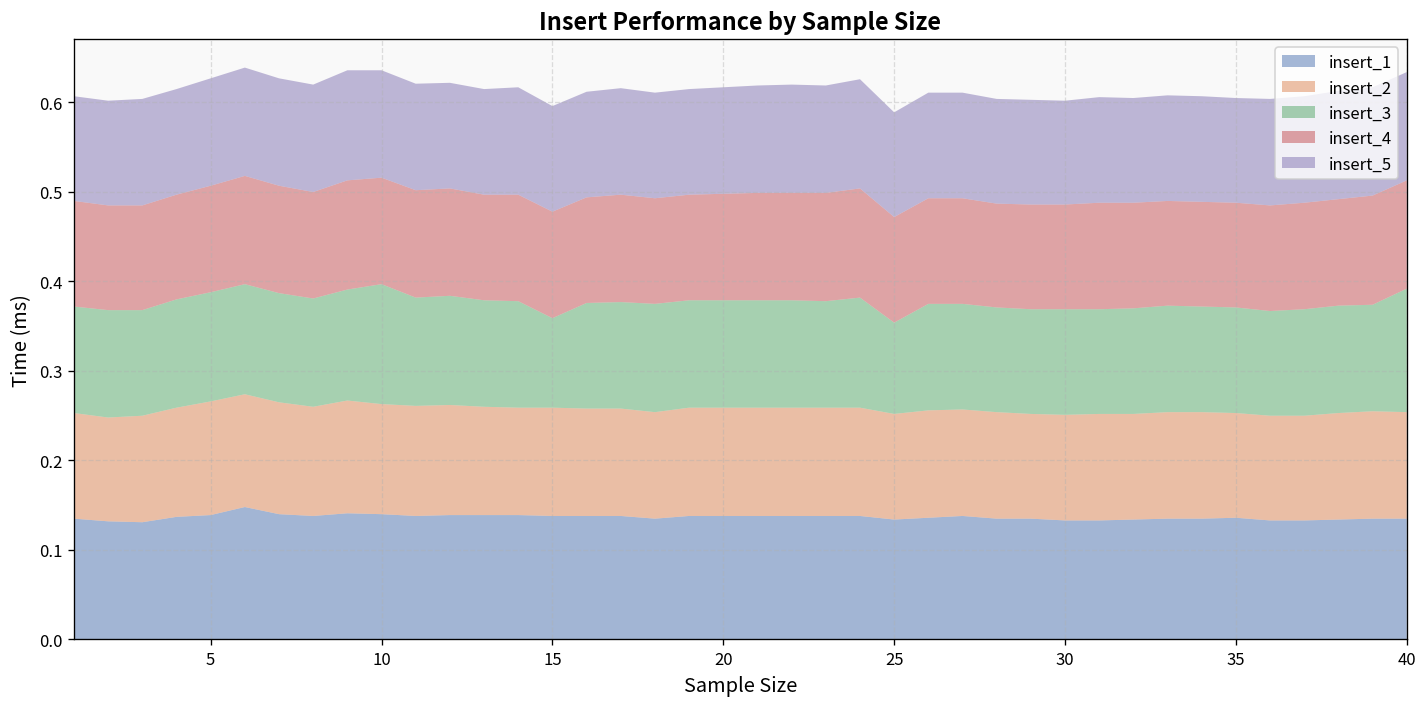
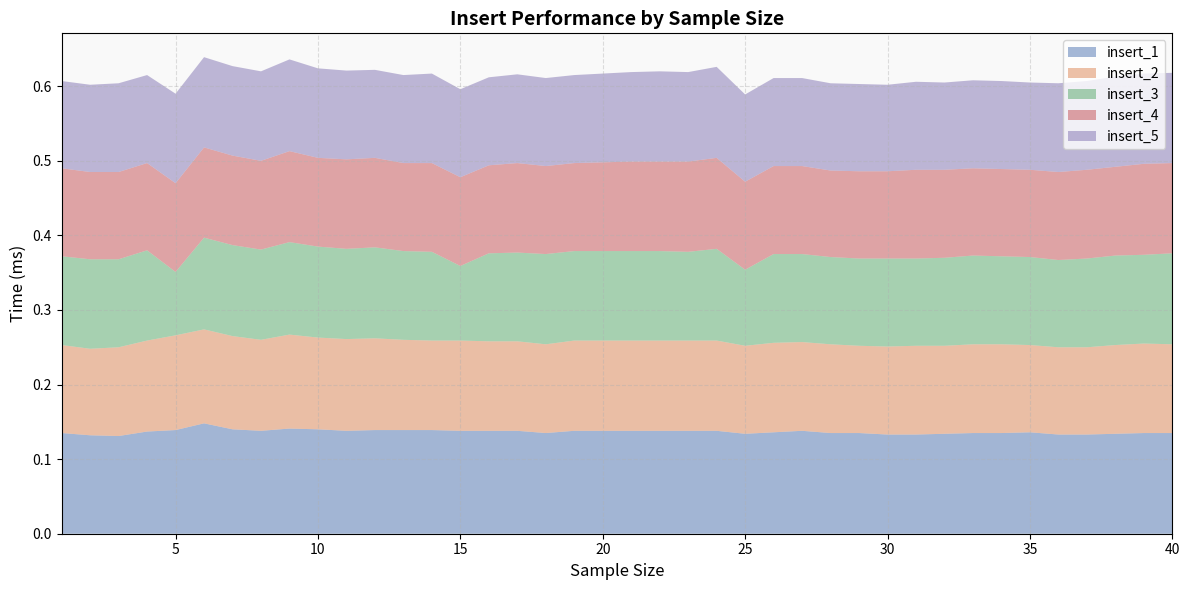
insert_3, 5: 0.12 -> 0.09
insert_3, 10: 0.13 -> 0.12
insert_3, 40: 0.14 -> 0.12
